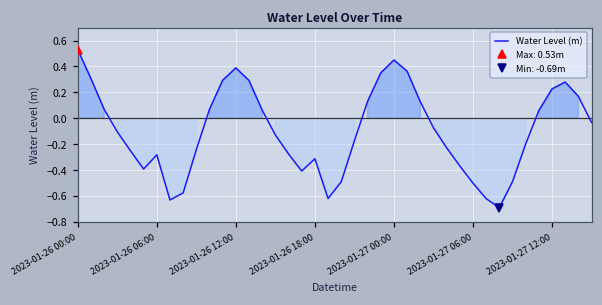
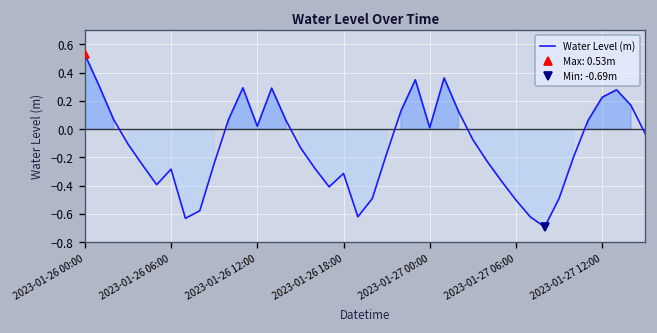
Water Level (m), 2023-01-26 12:00: 0.39 -> 0.02
Water Level (m), 2023-01-27 00:00: 0.45 -> 0.01
